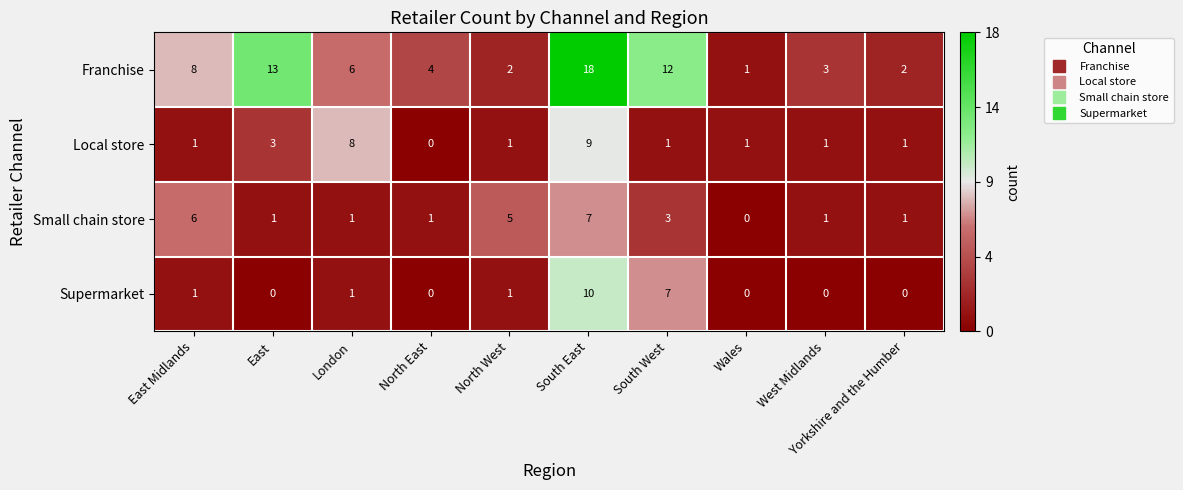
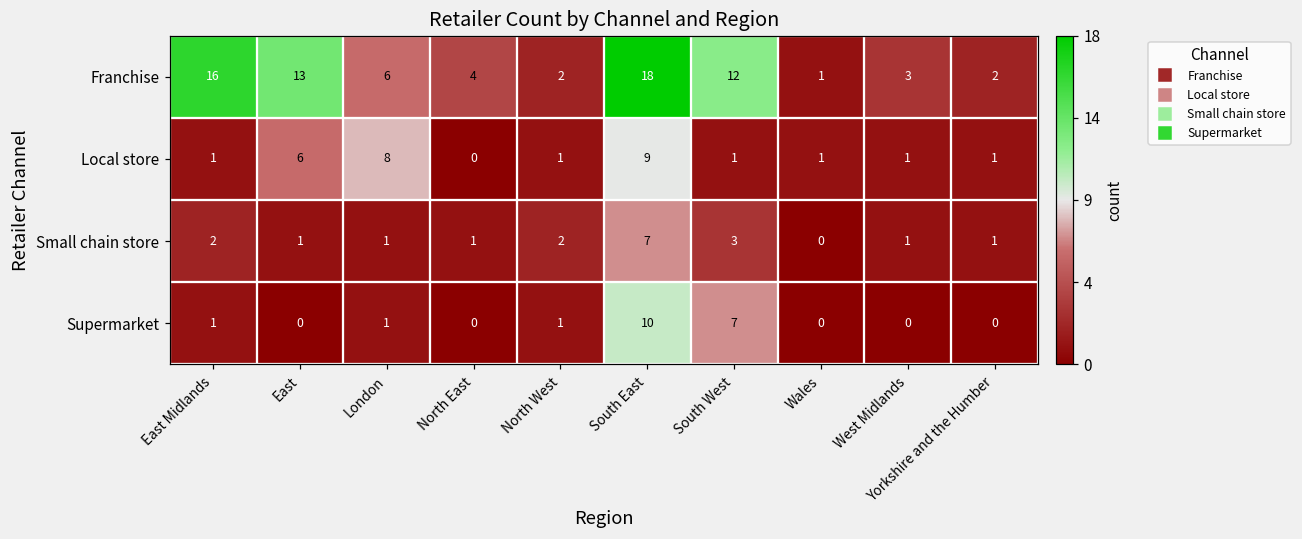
Franchise, East Midlands: 8 -> 16
Local store, East: 3 -> 6
Small chain store, East Midlands: 6 -> 2
Small chain store, North West: 5 -> 2
